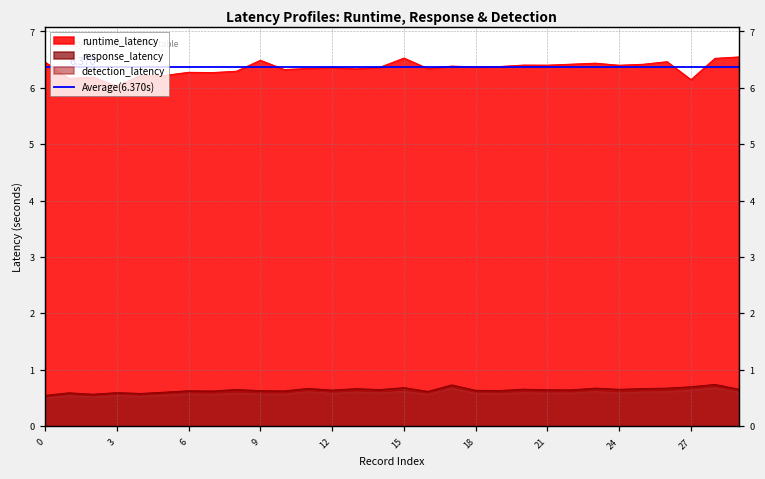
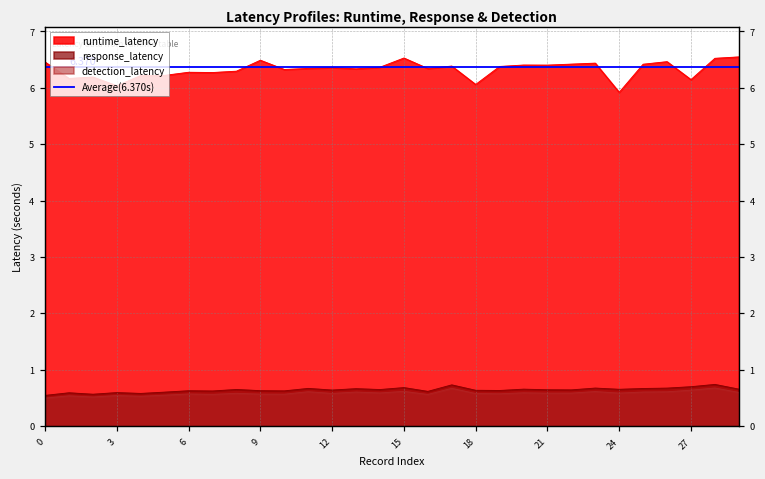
runtime_latency, 18: 6.4 -> 6.1
runtime_latency, 24: 6.4 -> 5.9
